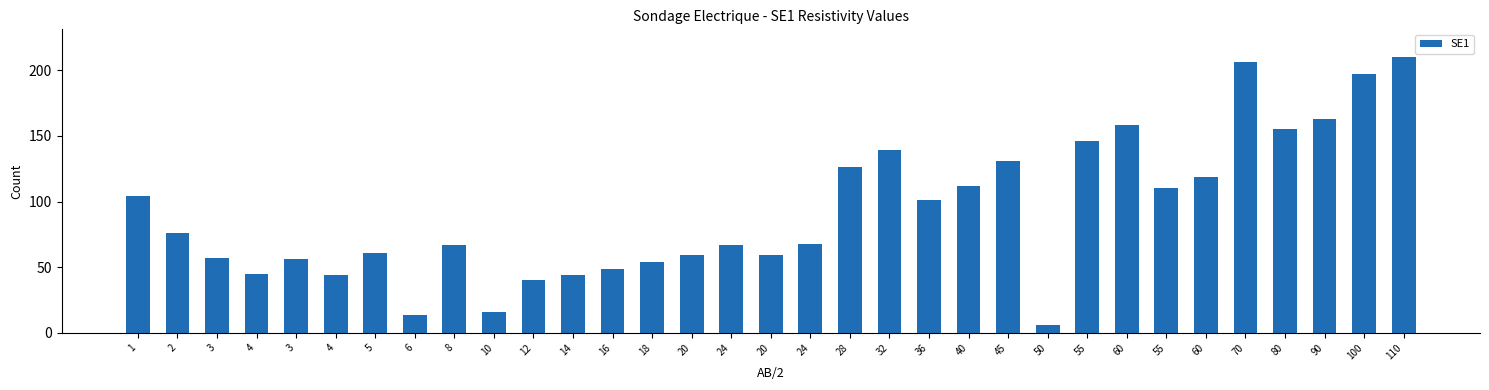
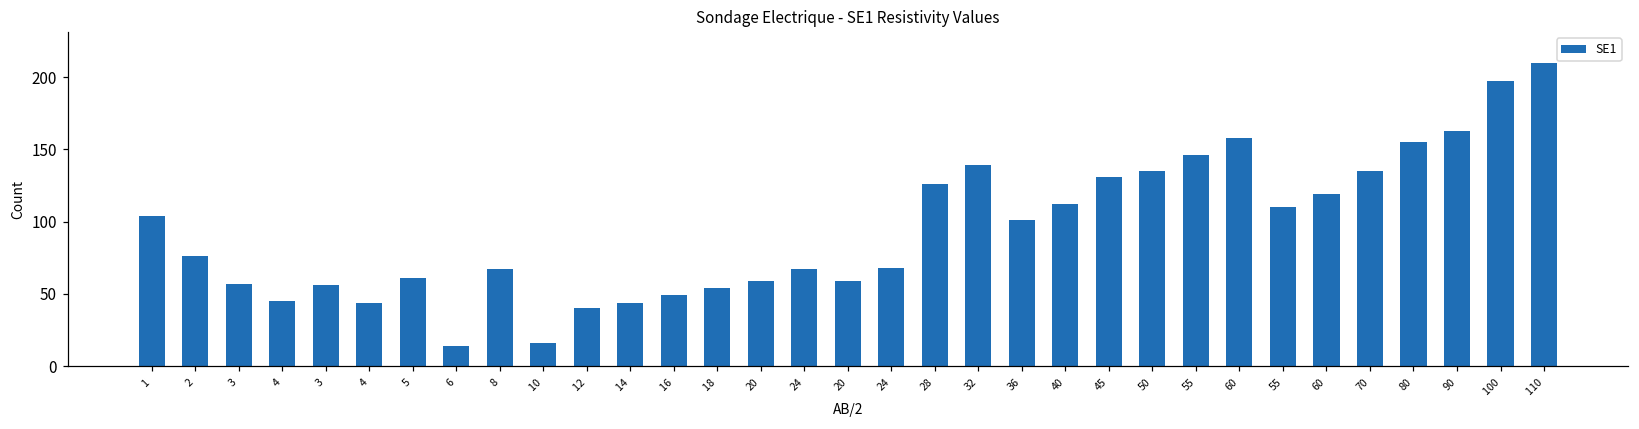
50: 6 -> 135
70: 206 -> 135
